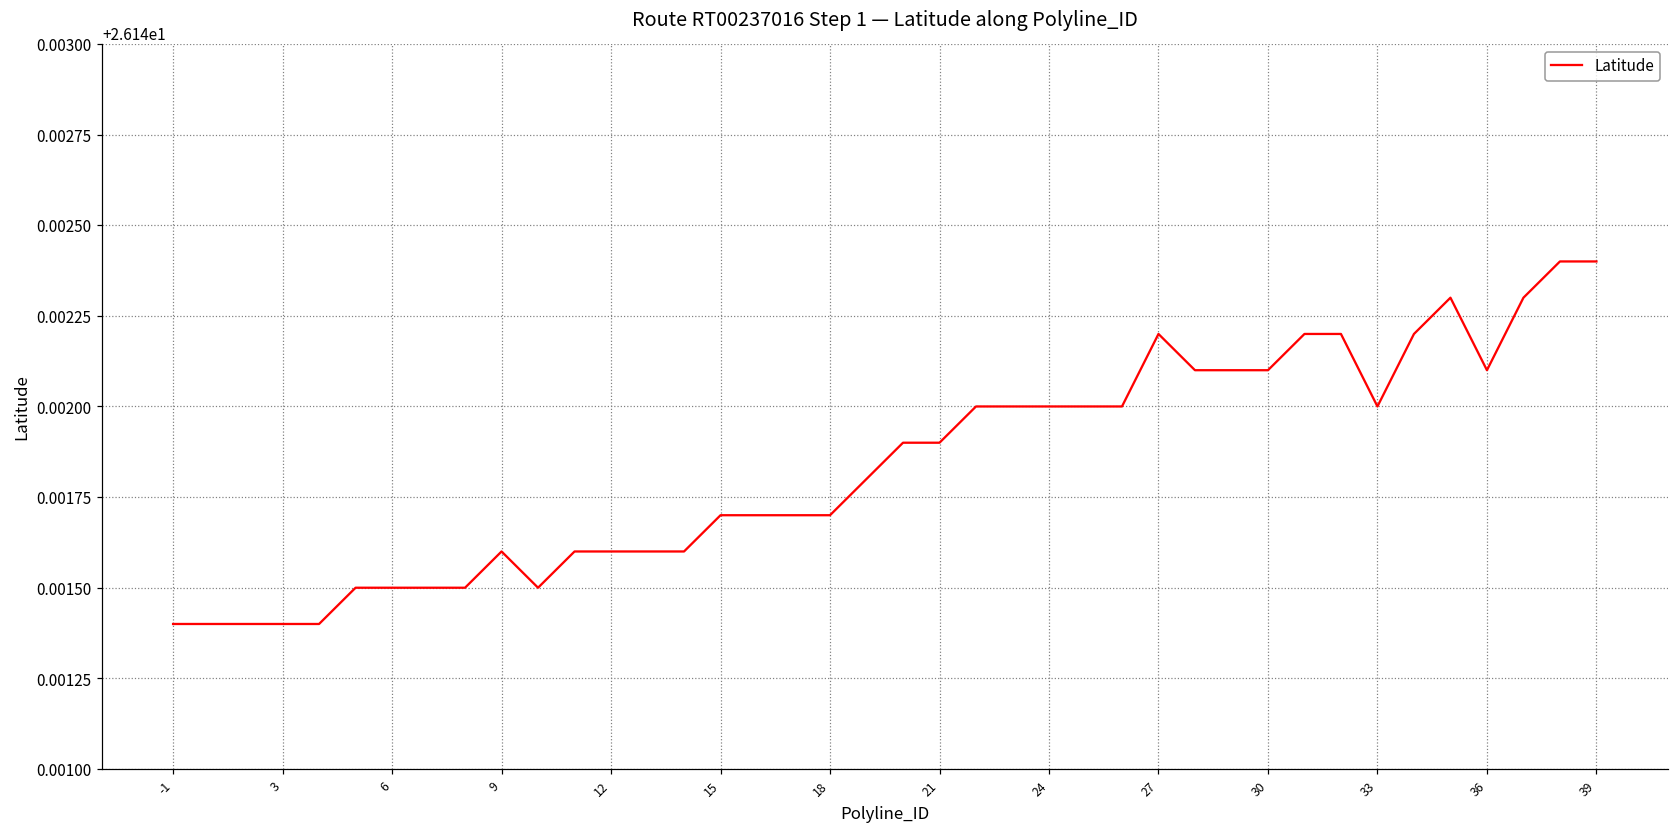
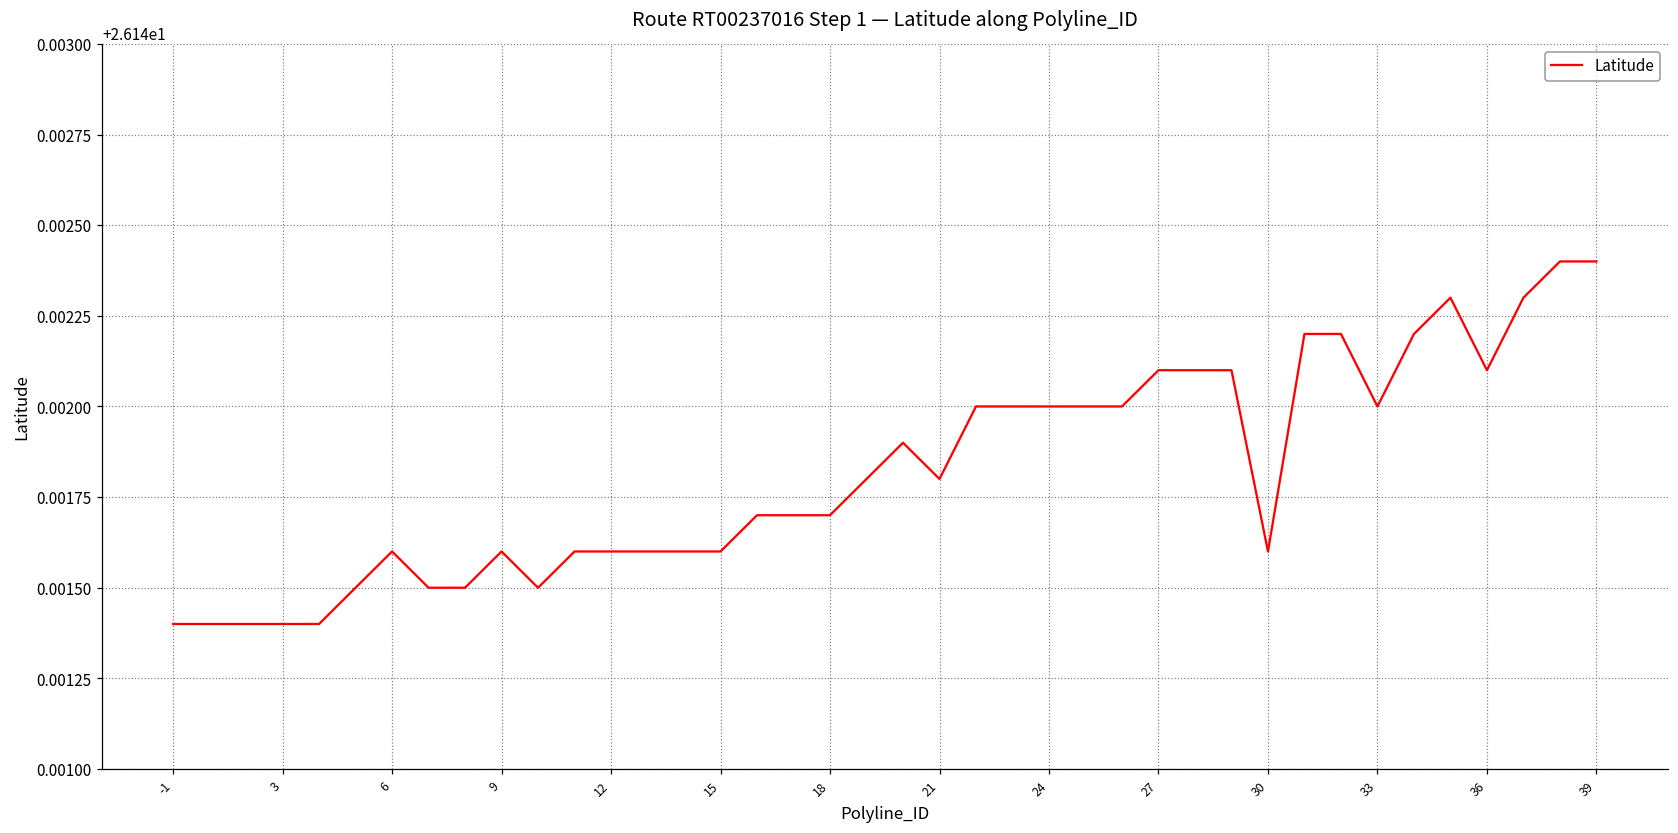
6: 26.1415 -> 26.1416
15: 26.1417 -> 26.1416
21: 26.1419 -> 26.1418
27: 26.1422 -> 26.1421
30: 26.1421 -> 26.1416
